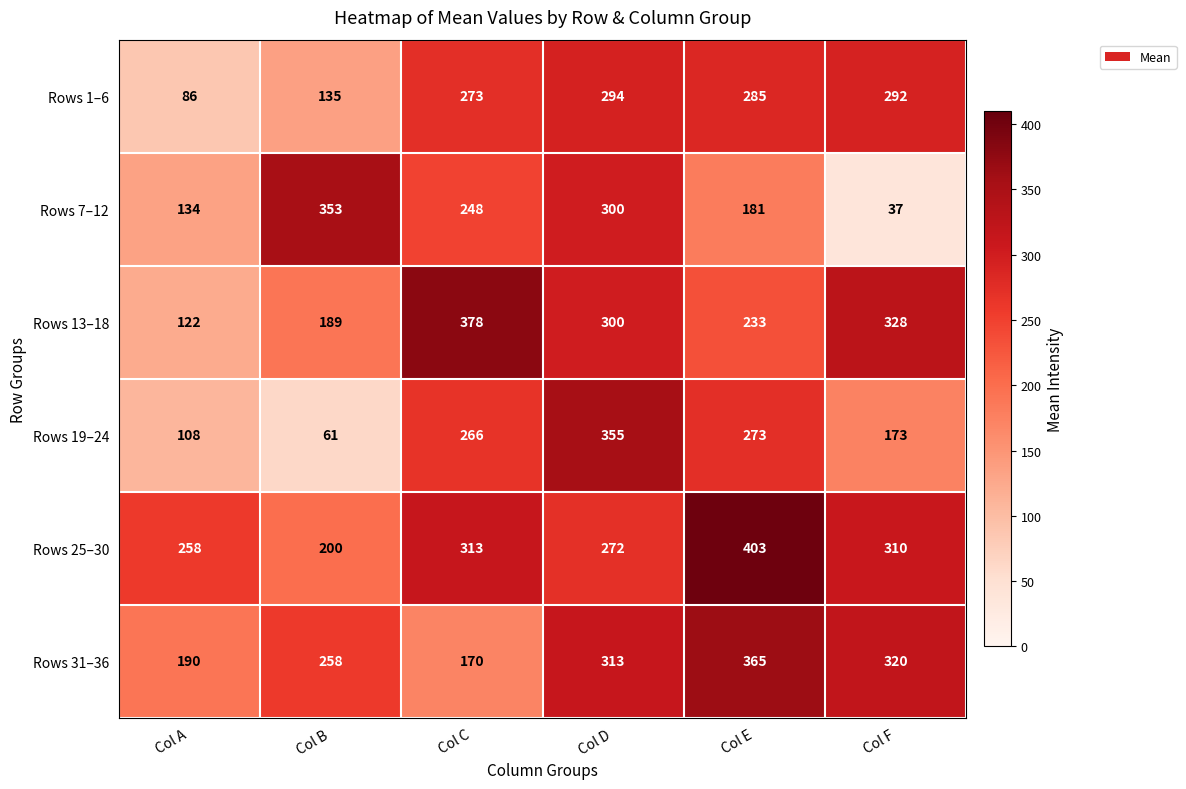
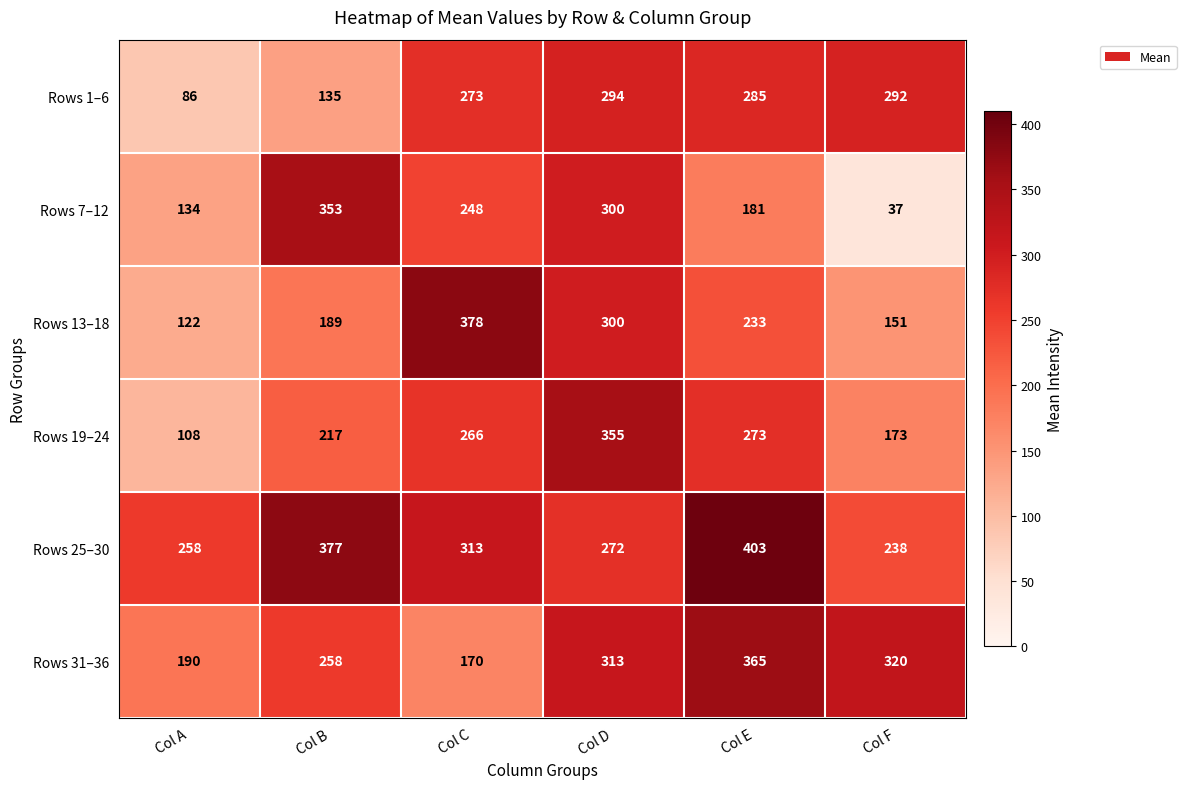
Rows 13–18, Col F: 328 -> 151
Rows 19–24, Col B: 61 -> 217
Rows 25–30, Col B: 200 -> 377
Rows 25–30, Col F: 310 -> 238
